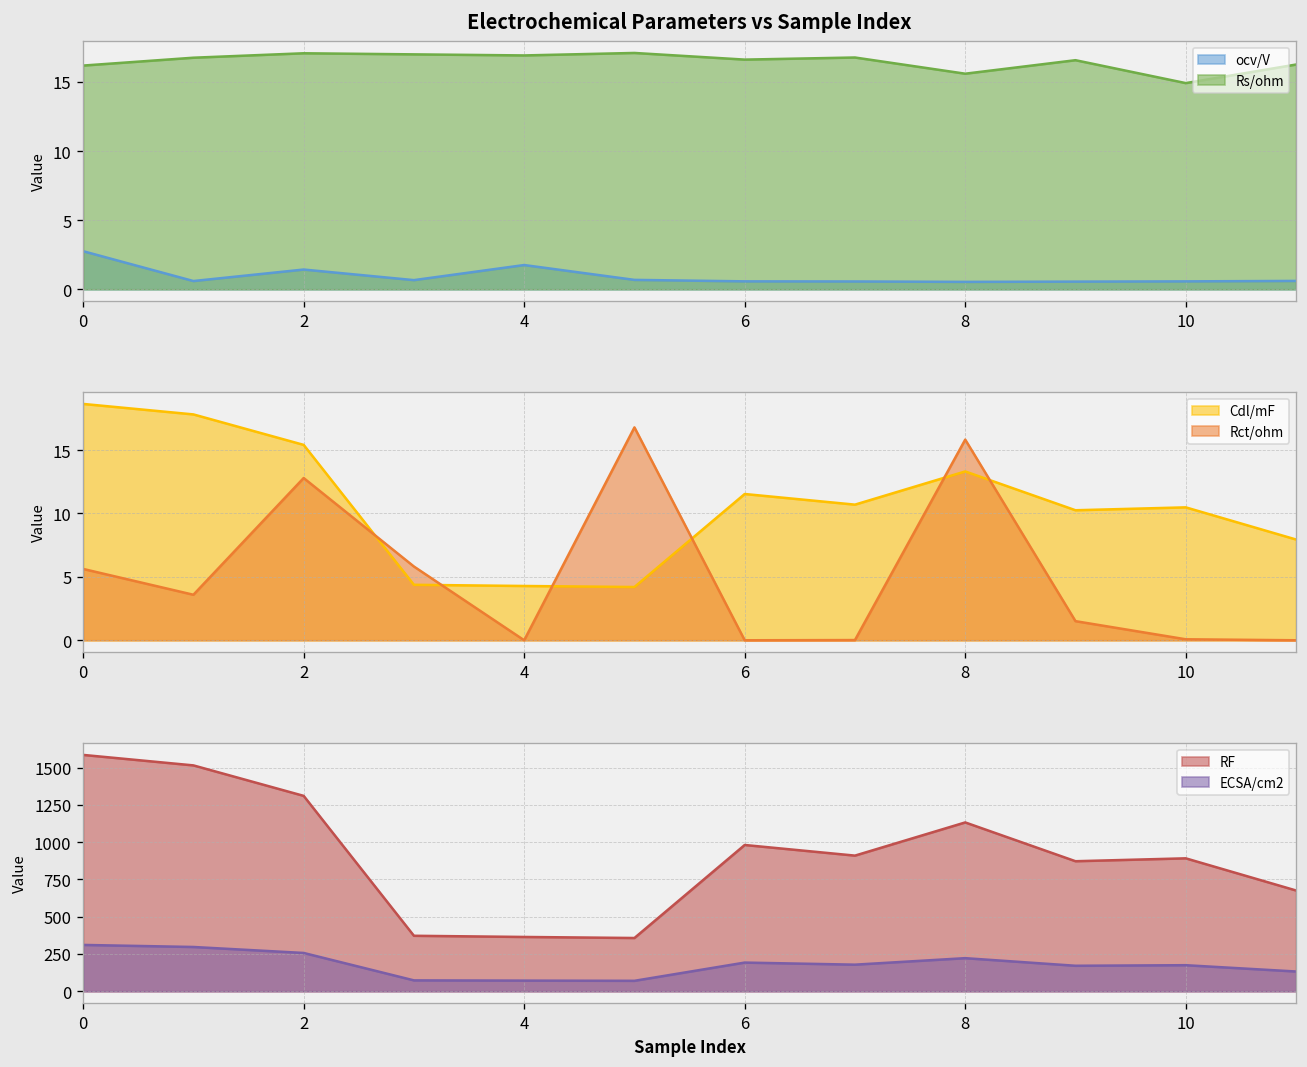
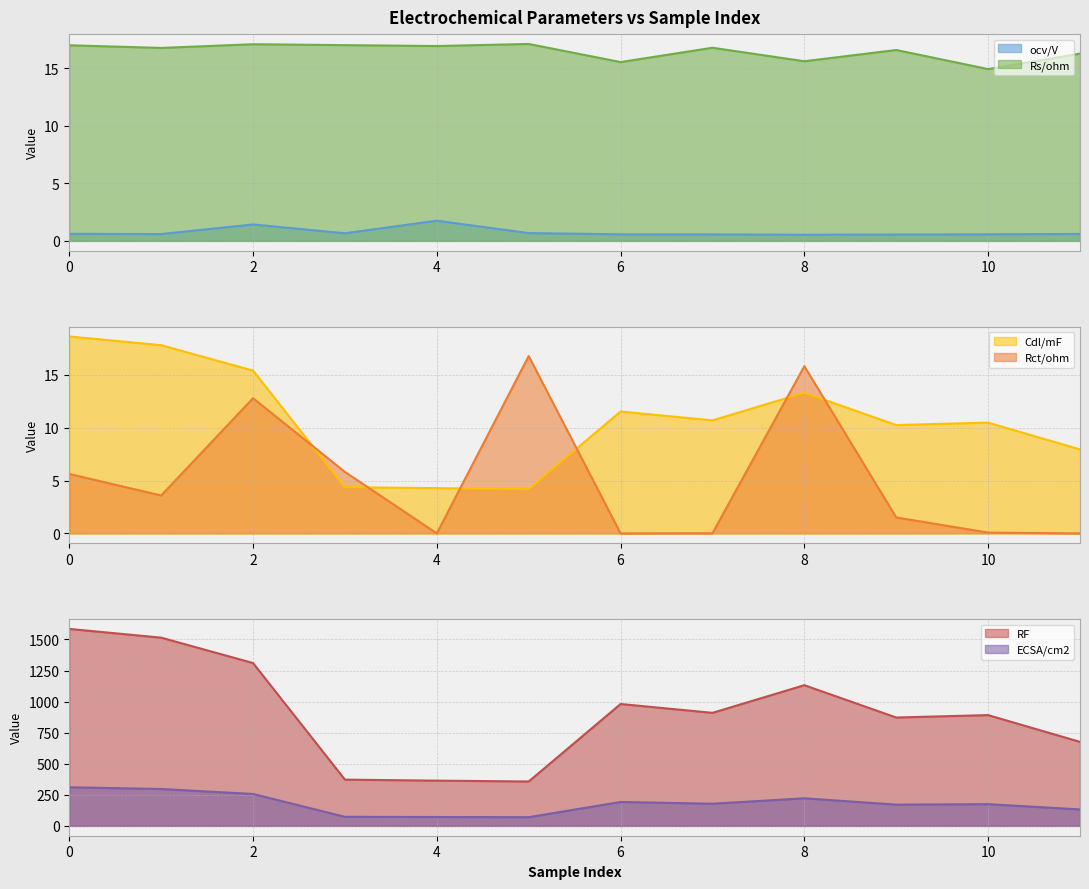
Electrochemical Parameters vs Sample Index, ocv/V, 0: 2.8 -> 0.6
Electrochemical Parameters vs Sample Index, Rs/ohm, 0: 16.2 -> 17.0
Electrochemical Parameters vs Sample Index, Rs/ohm, 6: 16.6 -> 15.5
